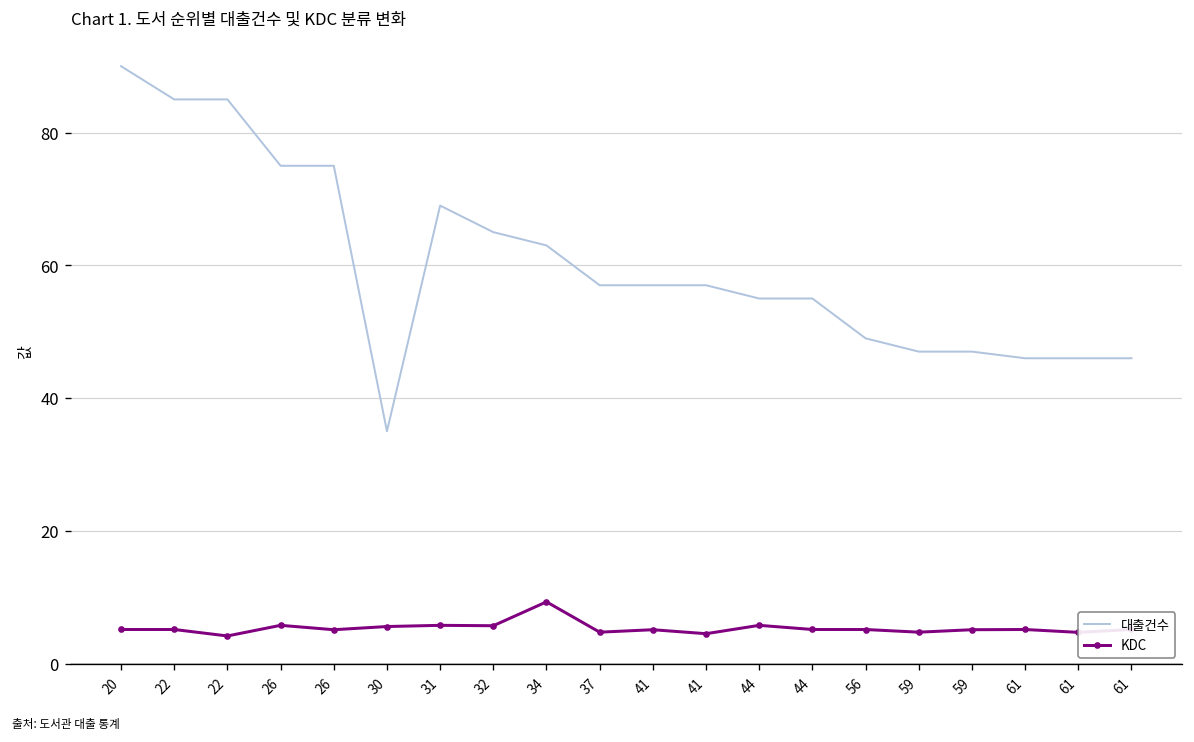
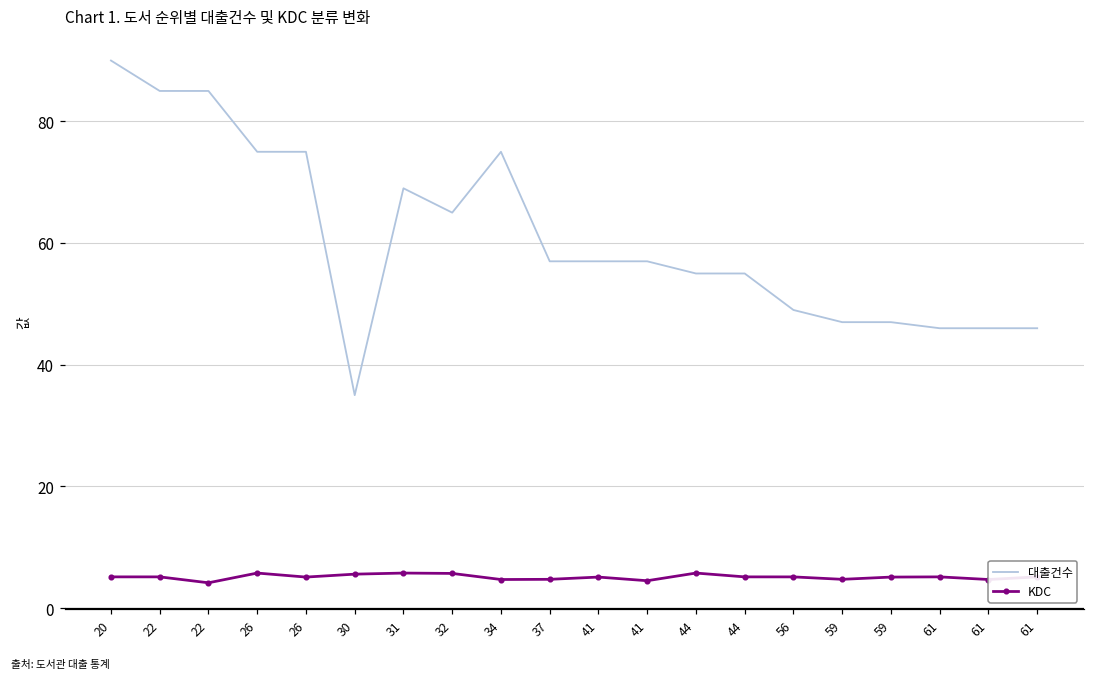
대출건수, 34: 63 -> 75
KDC, 34: 9 -> 5
